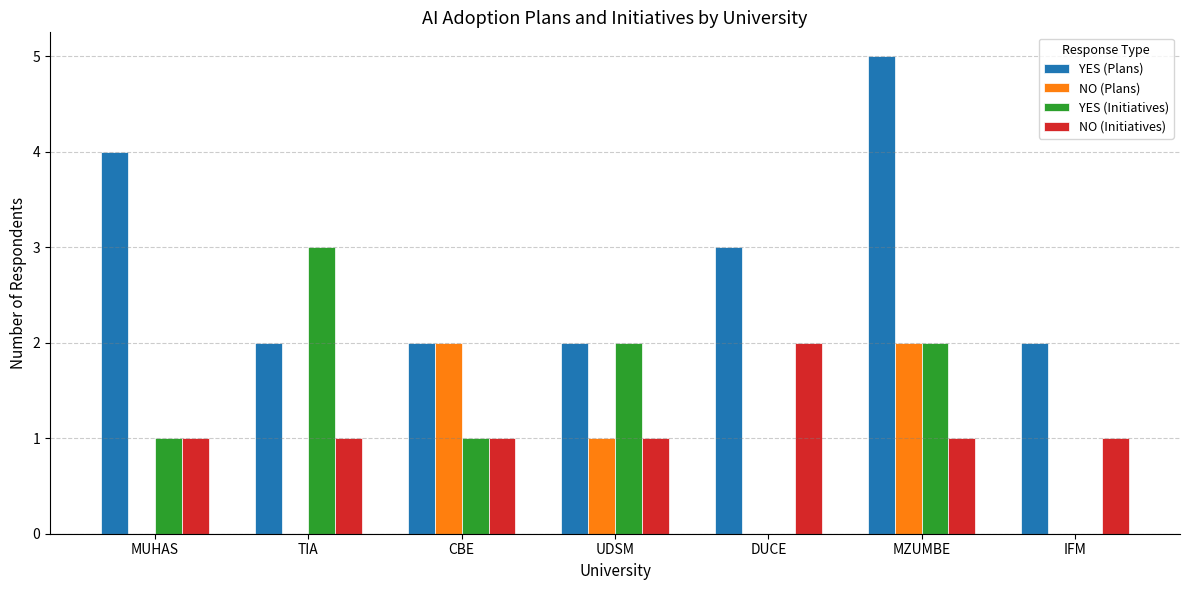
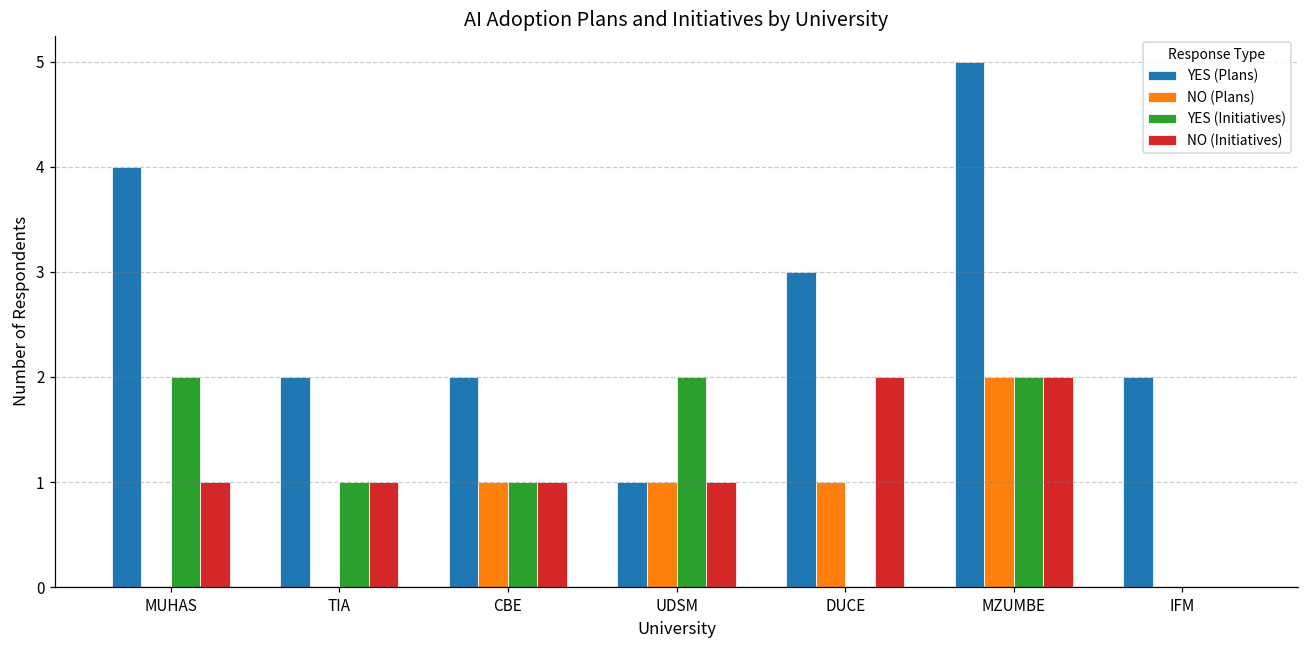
YES (Initiatives), MUHAS: 1 -> 2
YES (Initiatives), TIA: 3 -> 1
NO (Plans), CBE: 2 -> 1
YES (Plans), UDSM: 2 -> 1
NO (Plans), DUCE: 0 -> 1
NO (Initiatives), MZUMBE: 1 -> 2
NO (Initiatives), IFM: 1 -> 0
